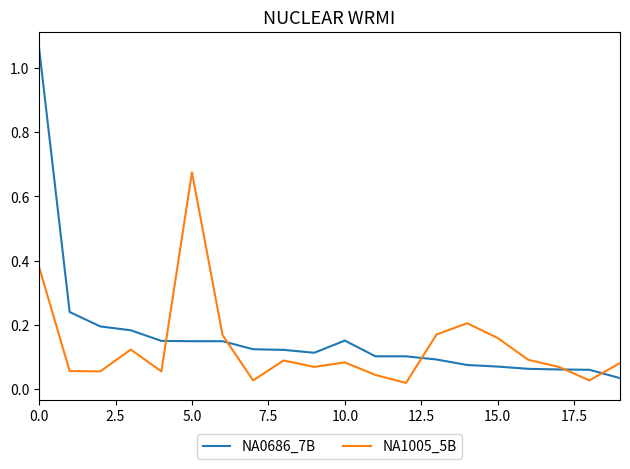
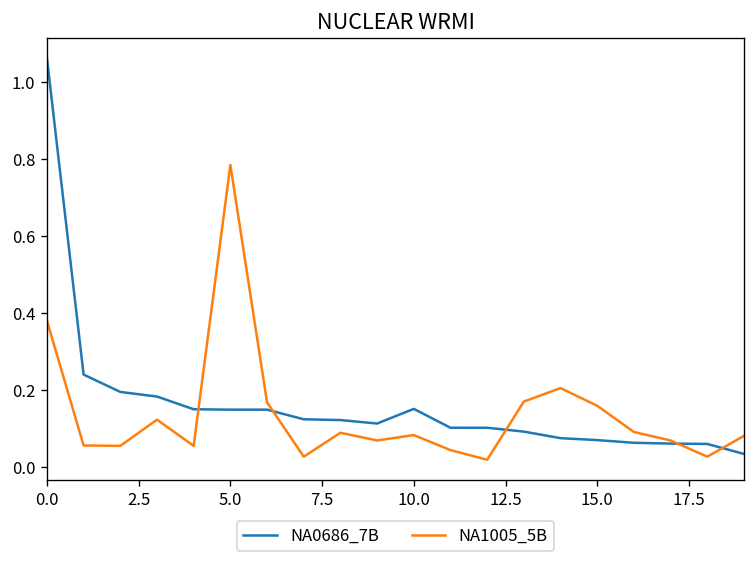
NA1005_5B, 5.0: 0.68 -> 0.78
